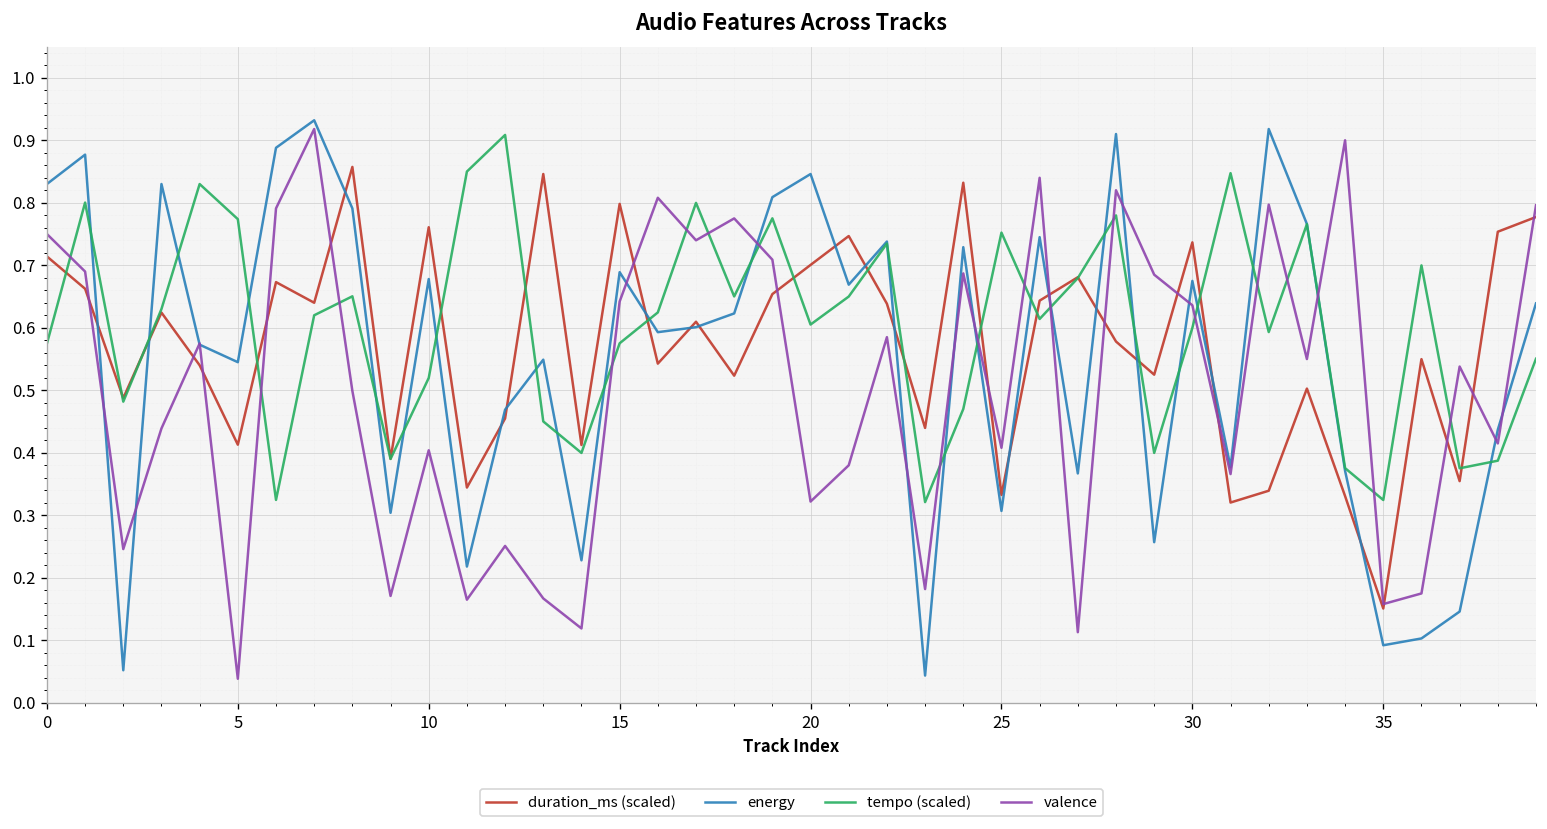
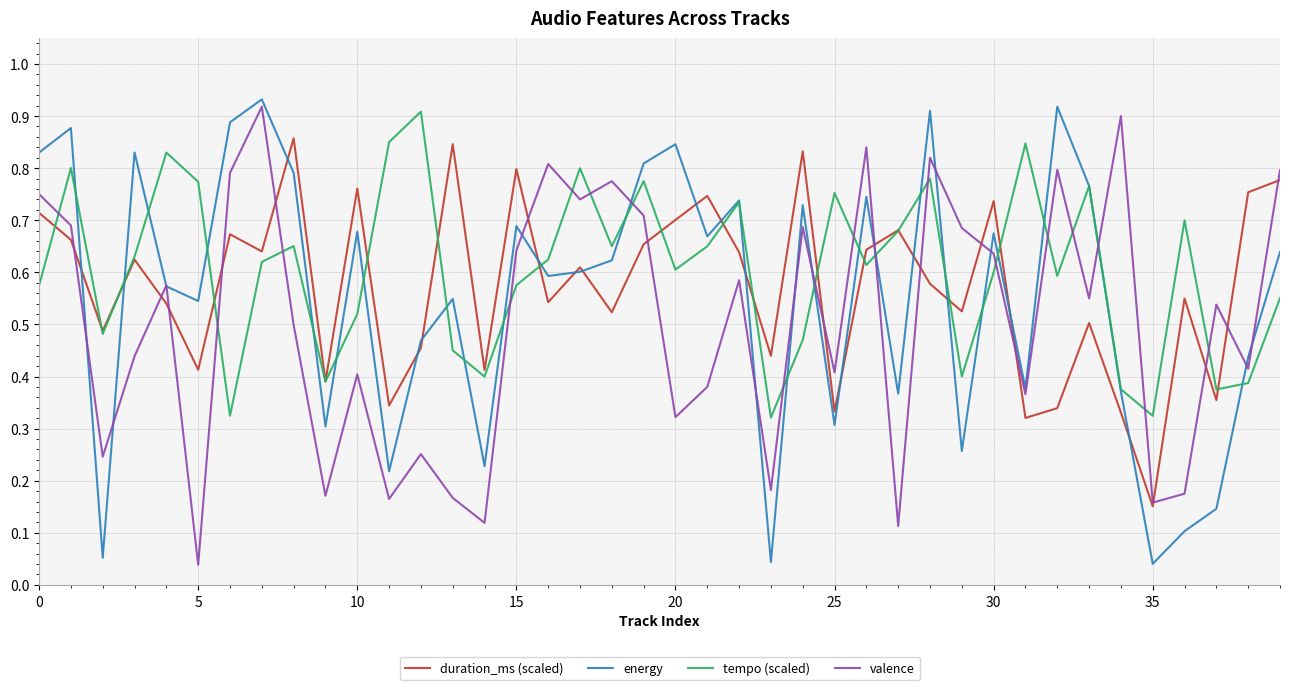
energy, 35: 0.09 -> 0.04
